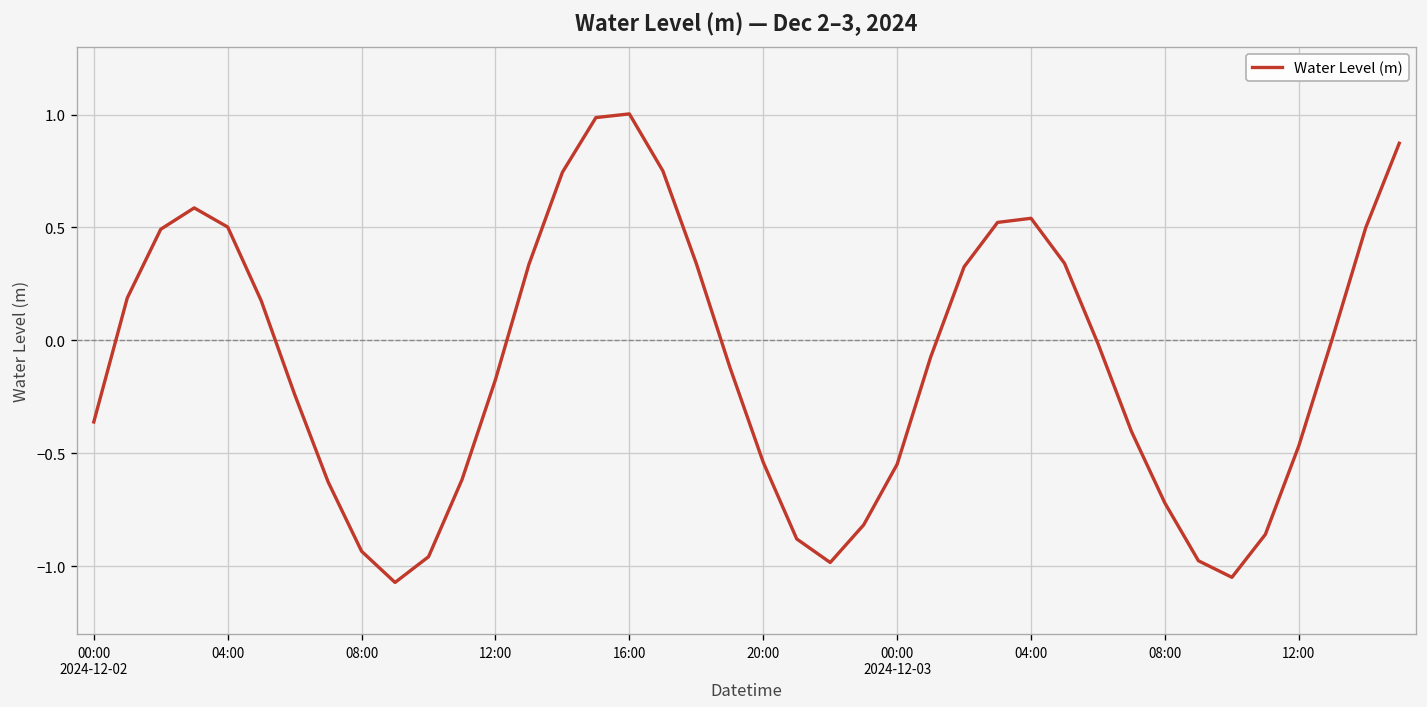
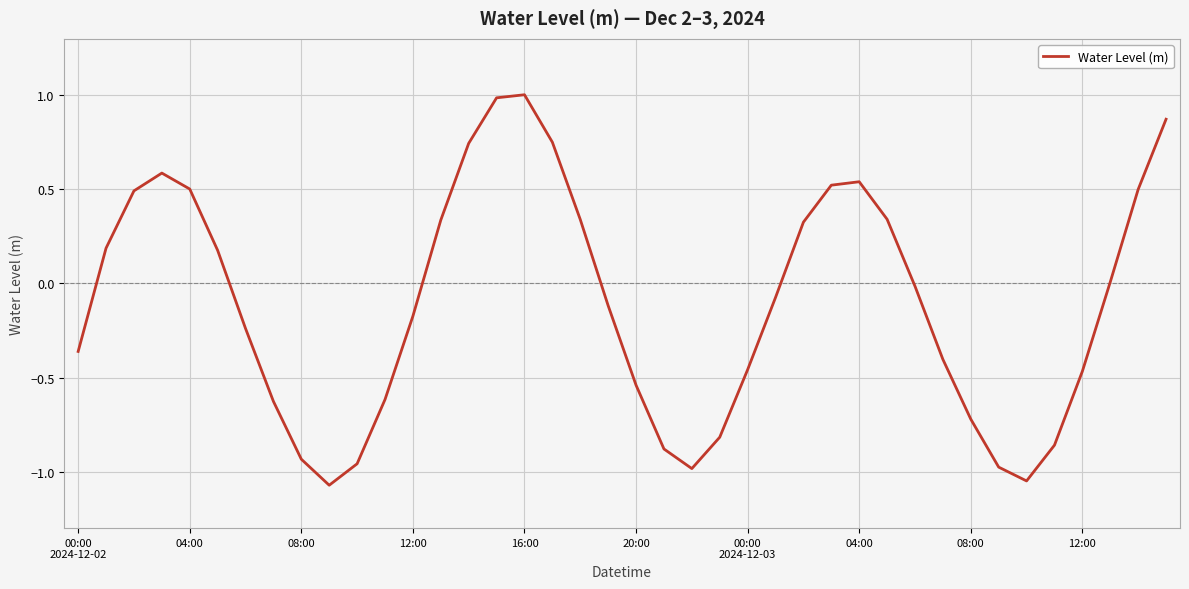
00:00 2024-12-03: -0.55 -> -0.46
